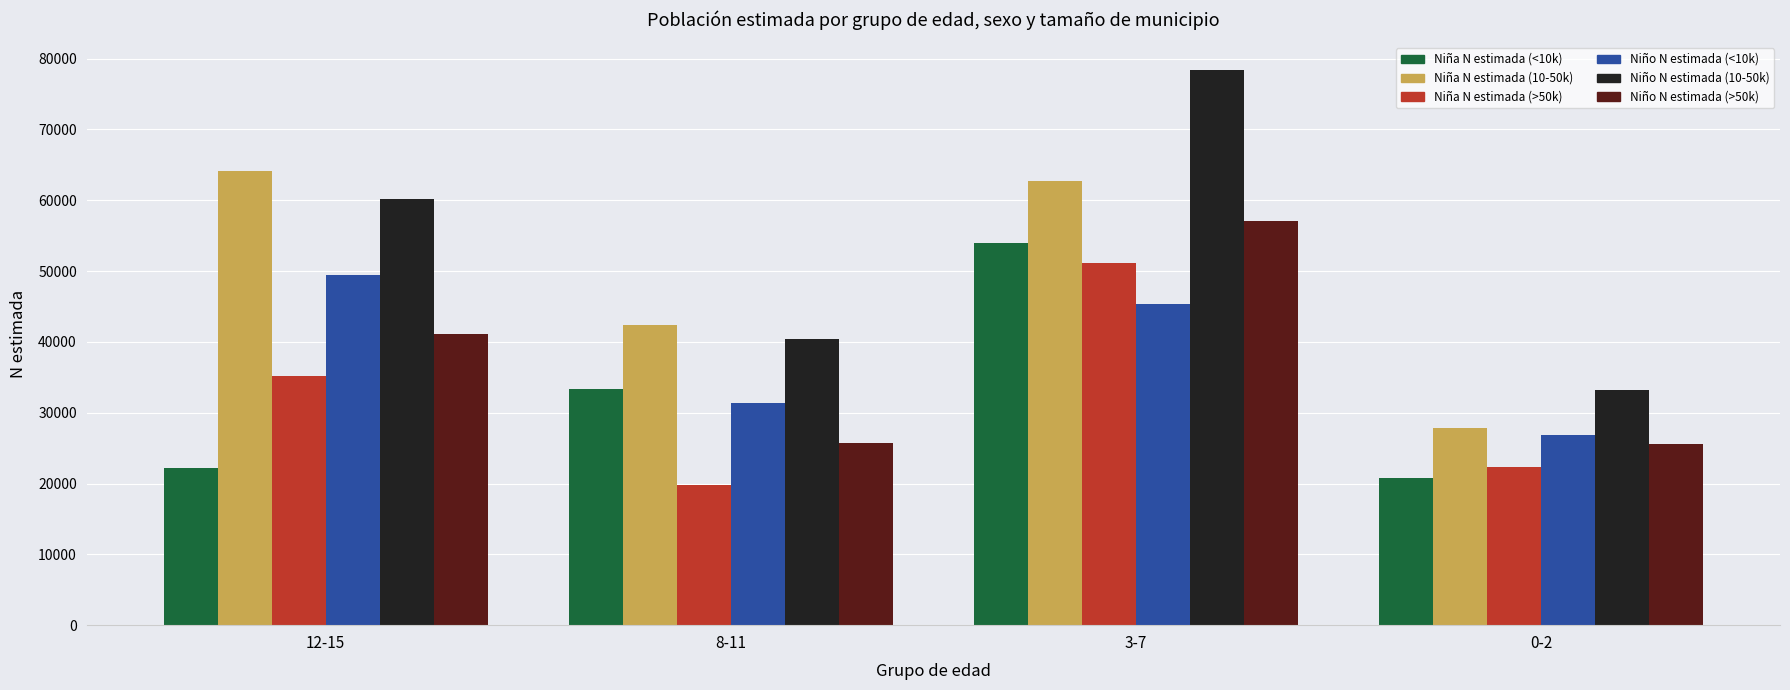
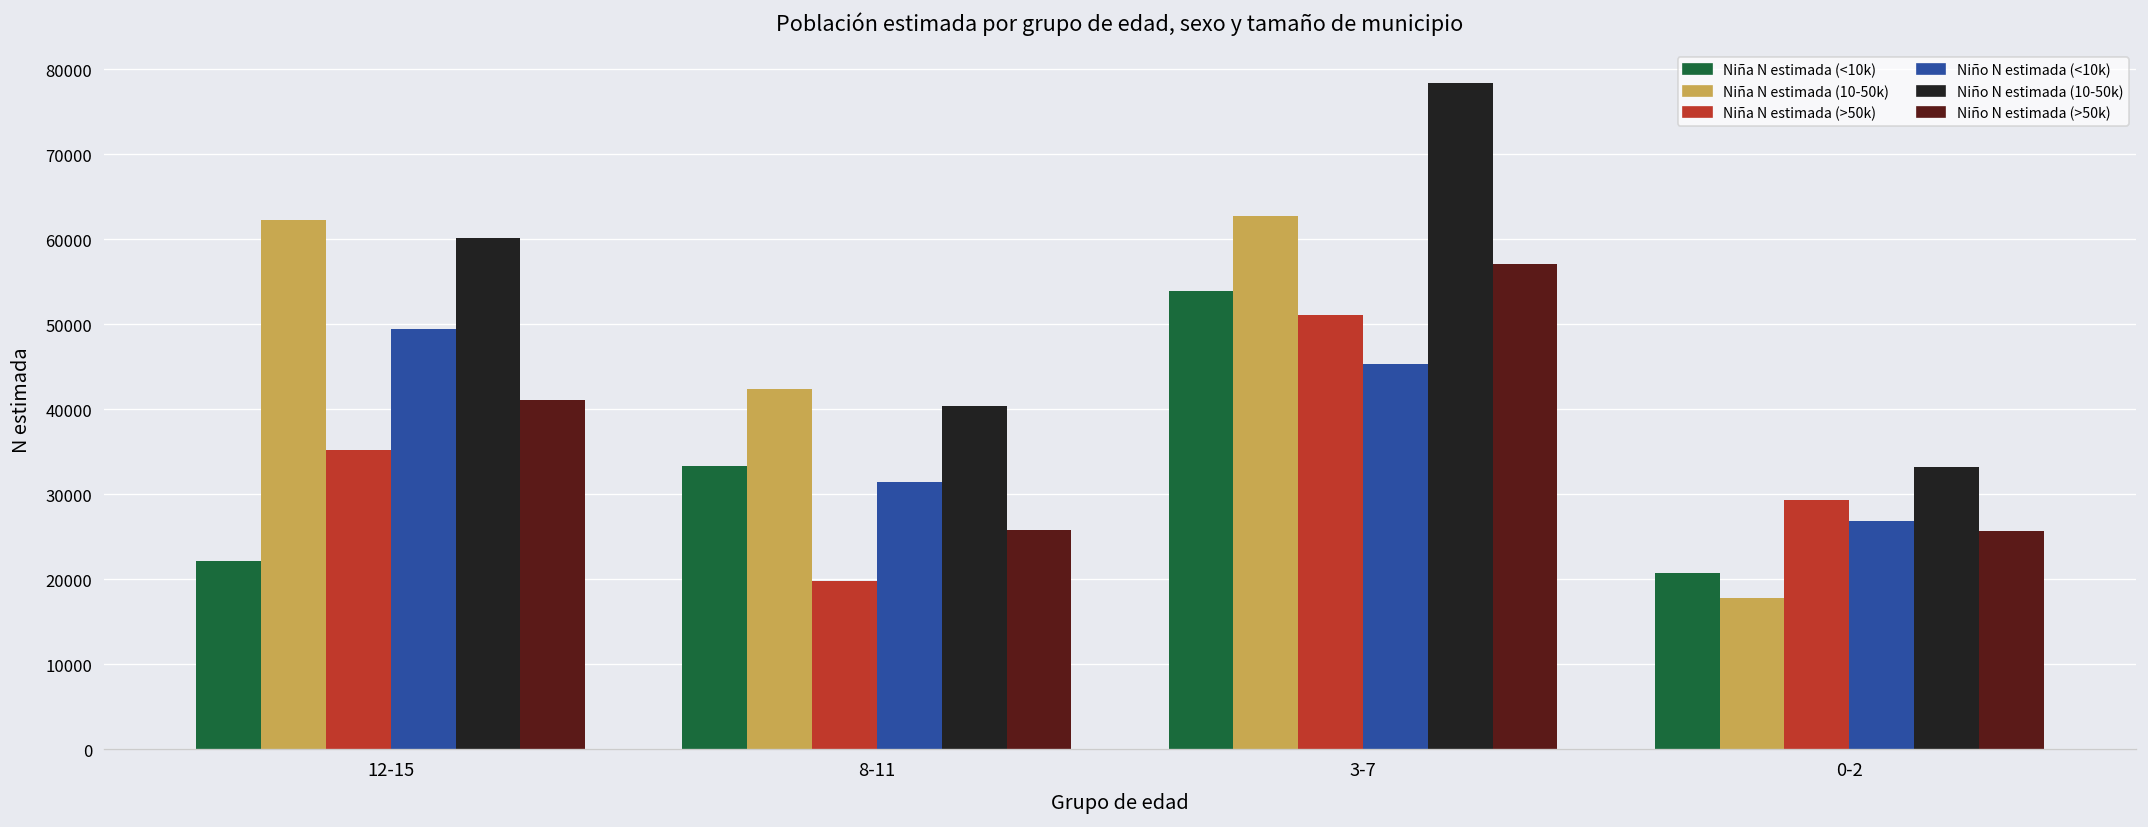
Niña N estimada (10-50k), 12-15: 64000 -> 62000
Niña N estimada (10-50k), 0-2: 28000 -> 18000
Niña N estimada (>50k), 0-2: 22000 -> 29000
